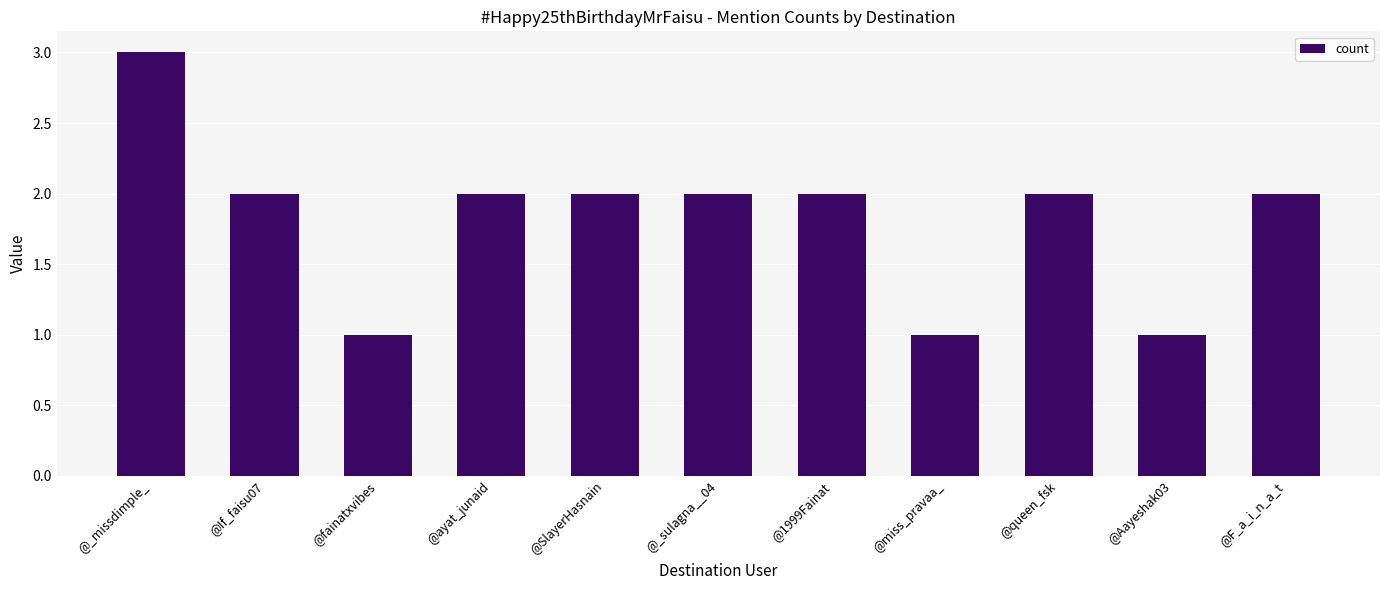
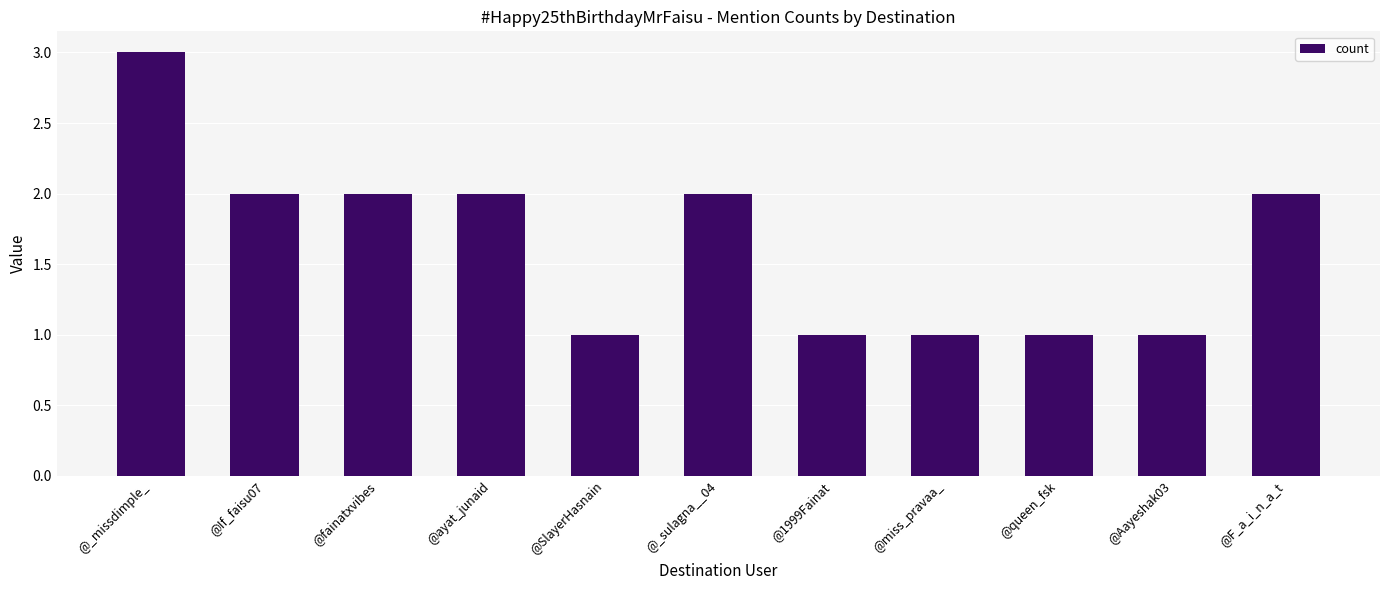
@fainatxvibes: 1 -> 2
@SlayerHasnain: 2 -> 1
@1999Fainat: 2 -> 1
@queen_fsk: 2 -> 1
